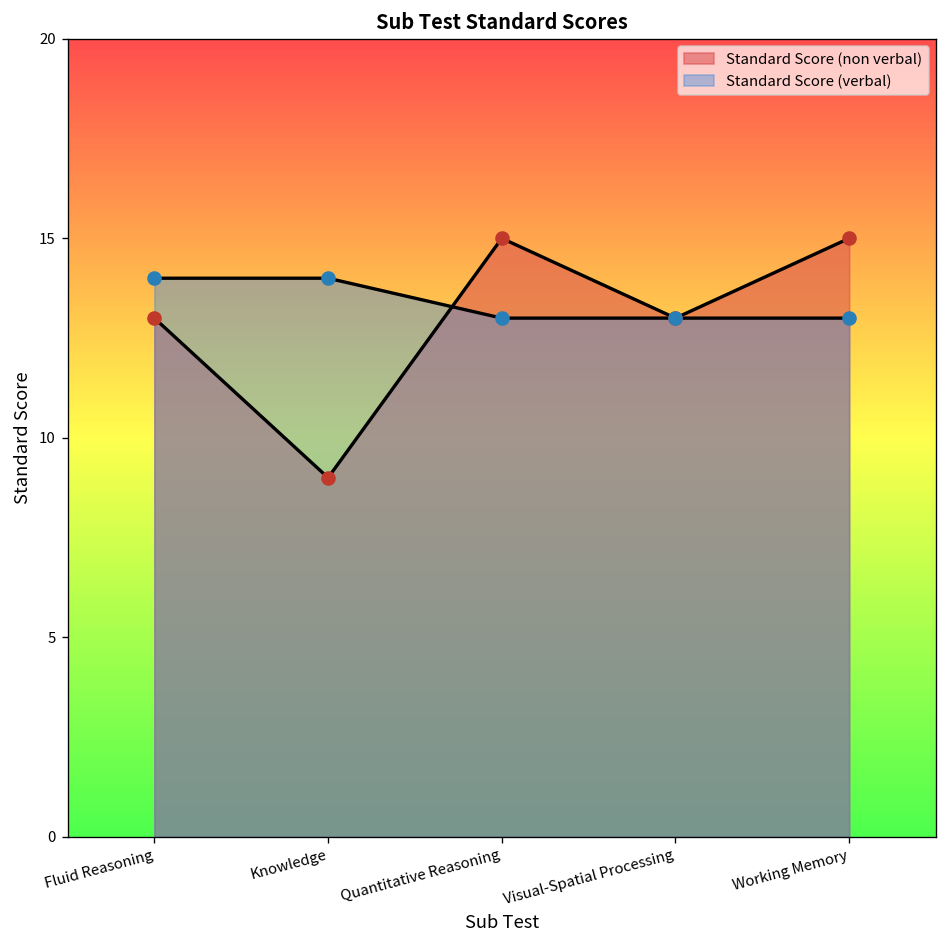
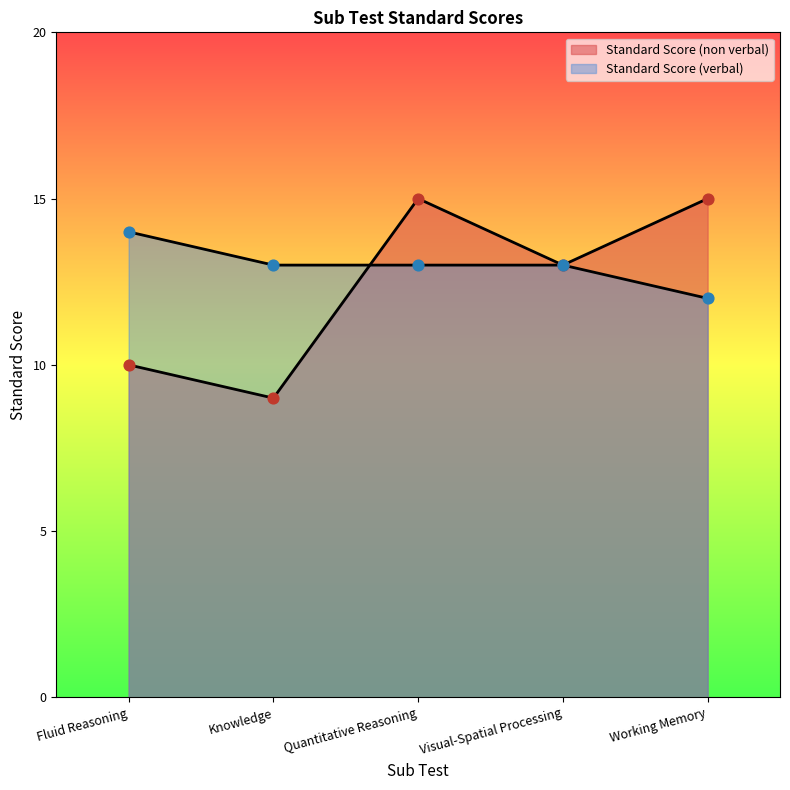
Standard Score (non verbal), Fluid Reasoning: 13 -> 10
Standard Score (verbal), Knowledge: 14 -> 13
Standard Score (verbal), Working Memory: 13 -> 12
